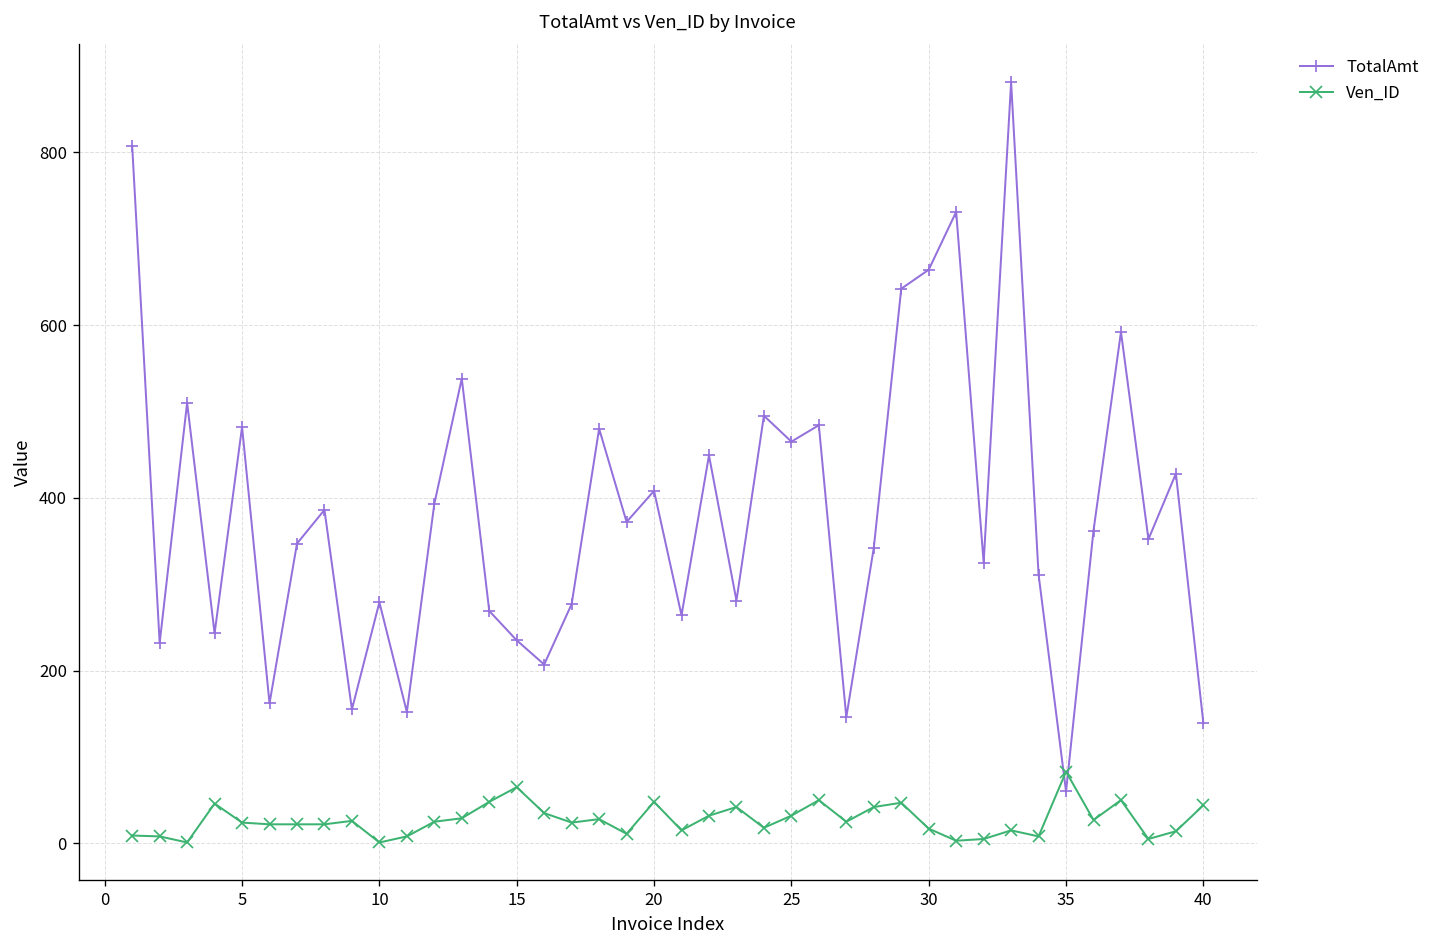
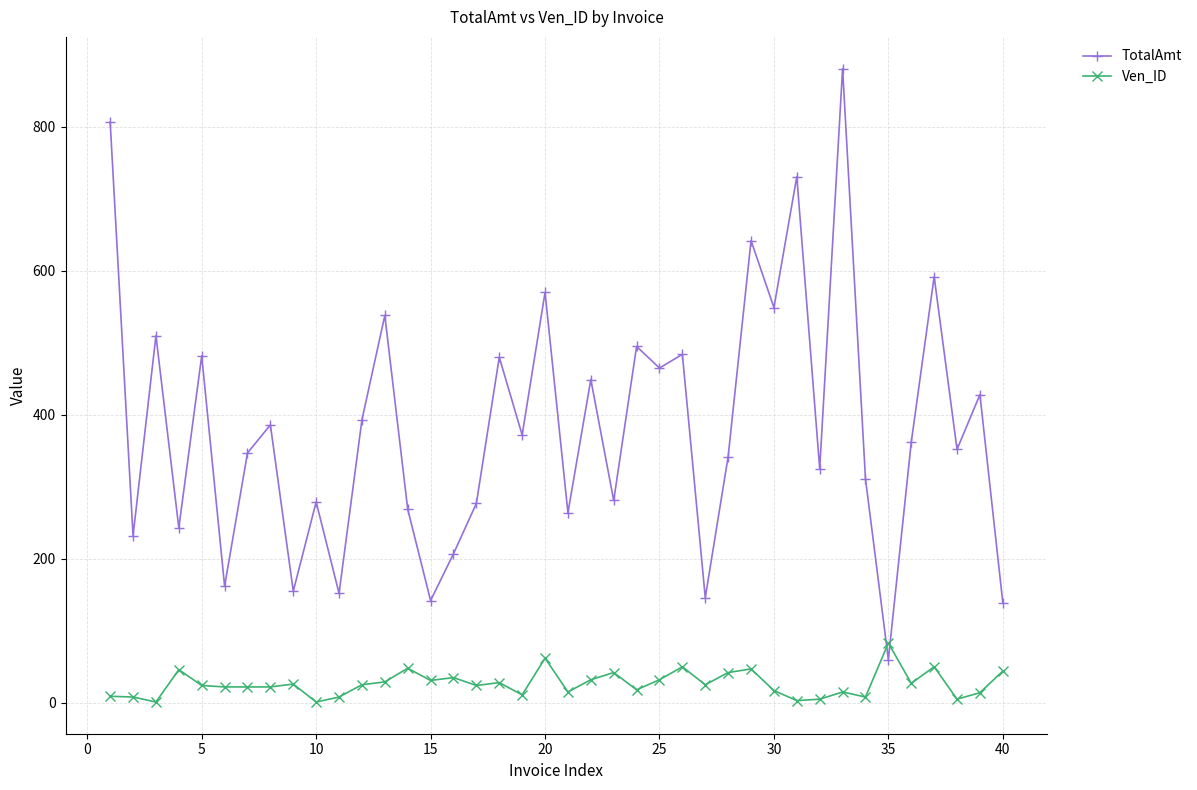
TotalAmt, 15: 240 -> 140
Ven_ID, 15: 70 -> 30
TotalAmt, 20: 410 -> 570
Ven_ID, 20: 50 -> 60
TotalAmt, 30: 660 -> 550
